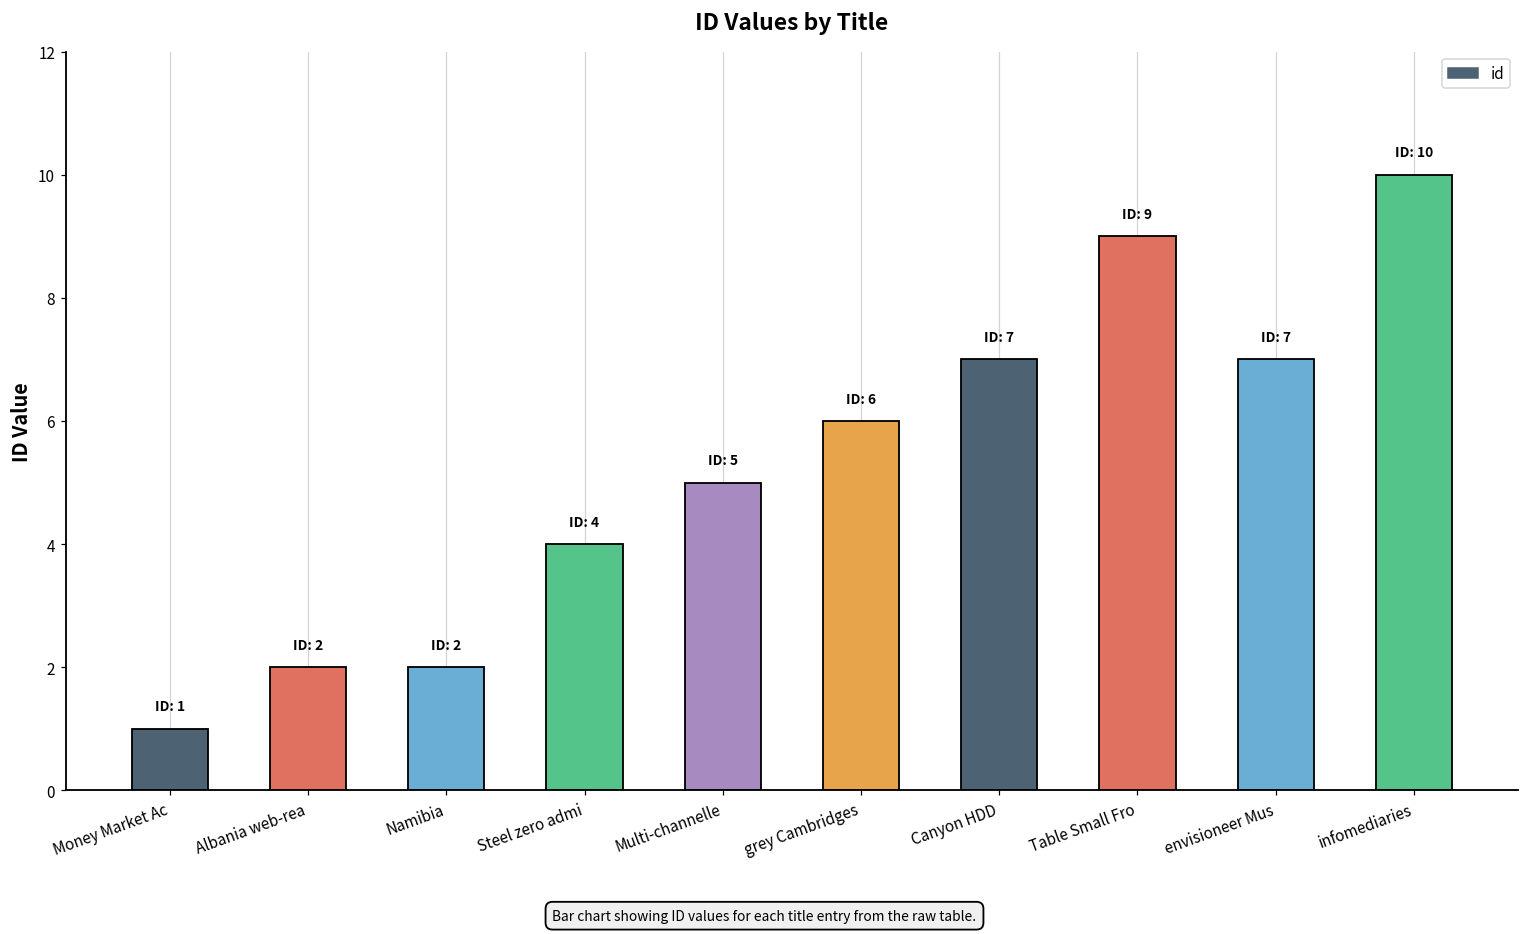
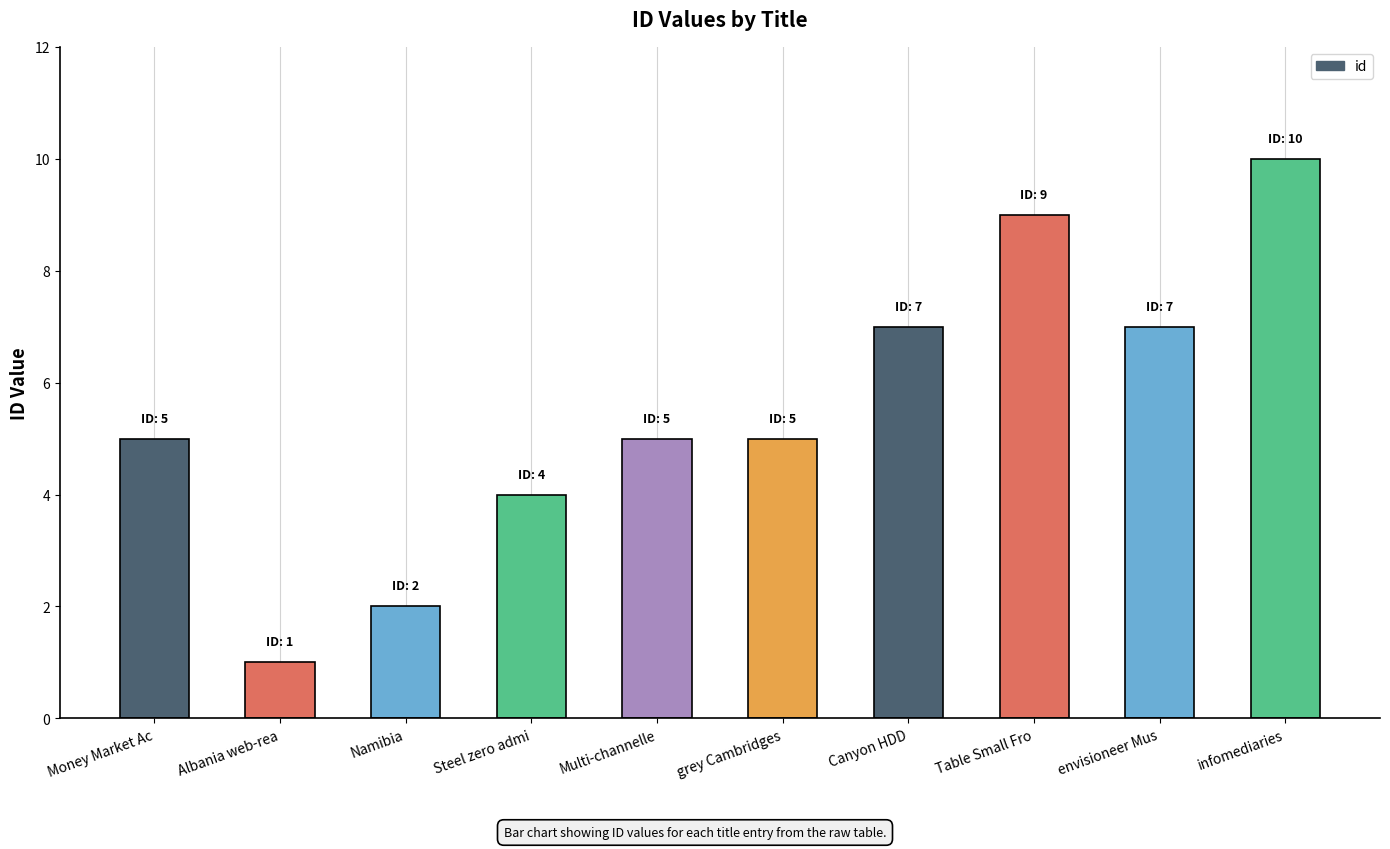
Money Market Ac: 1 -> 5
Albania web-rea: 2 -> 1
grey Cambridges: 6 -> 5
